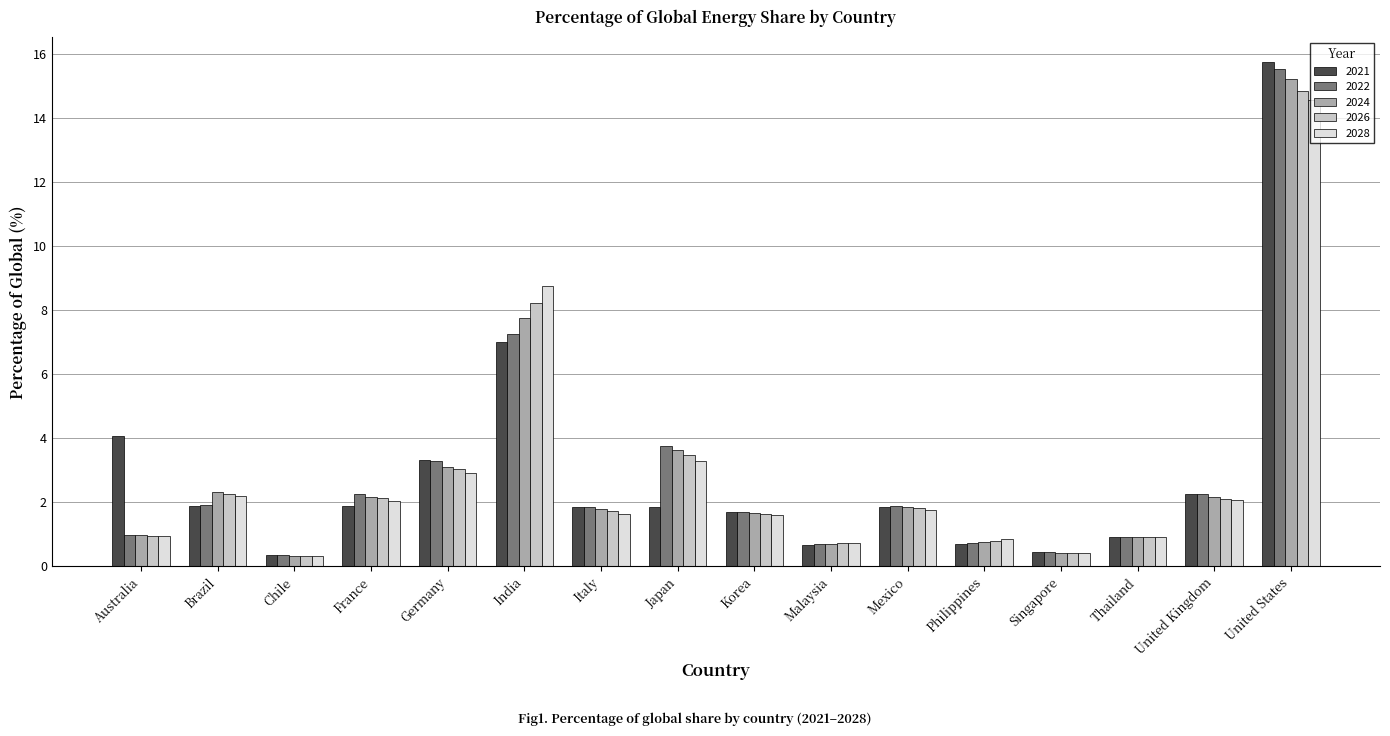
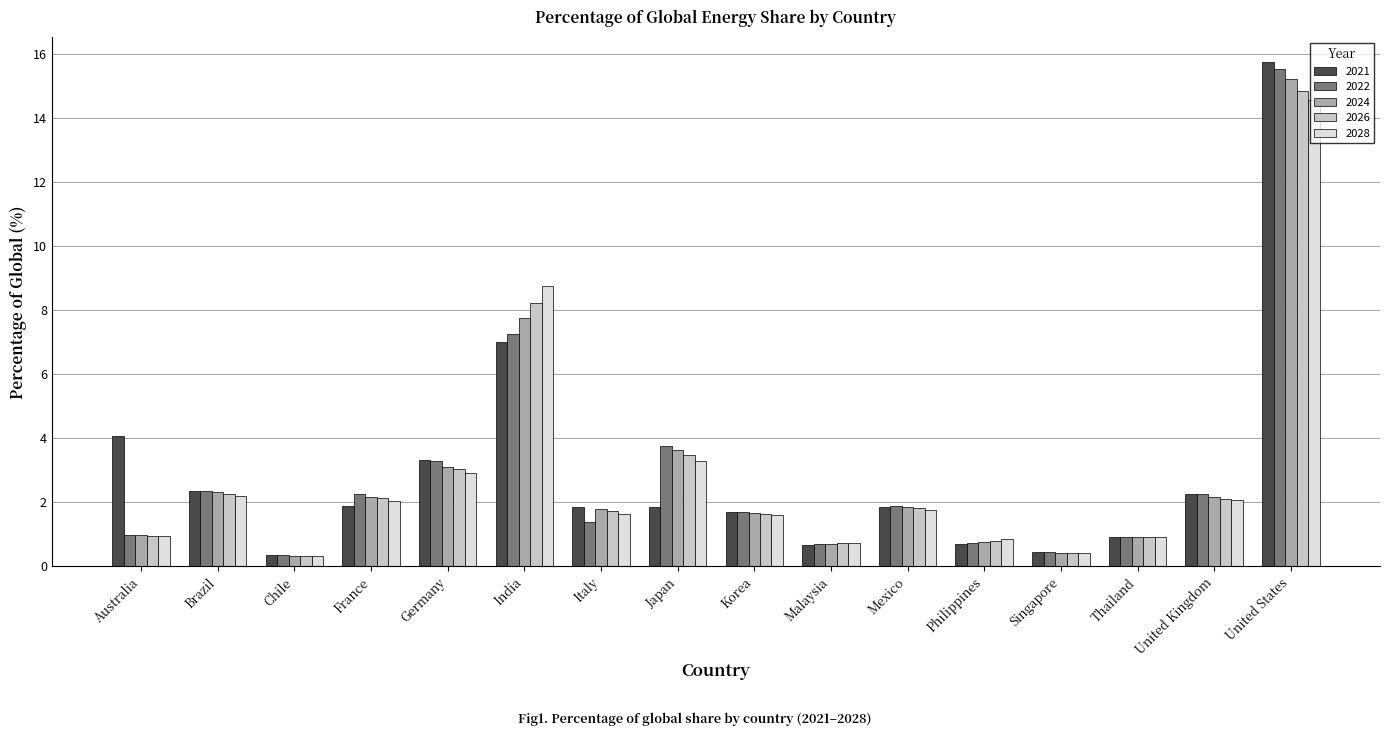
2021, Brazil: 1.9 -> 2.4
2022, Brazil: 1.9 -> 2.3
2022, Italy: 1.9 -> 1.4
